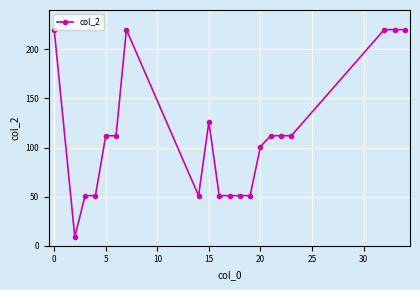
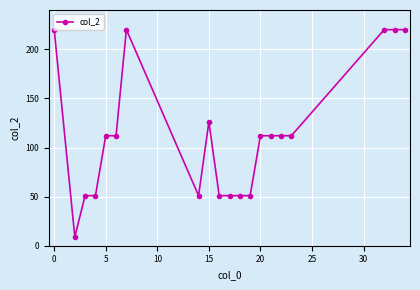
20: 100 -> 110
